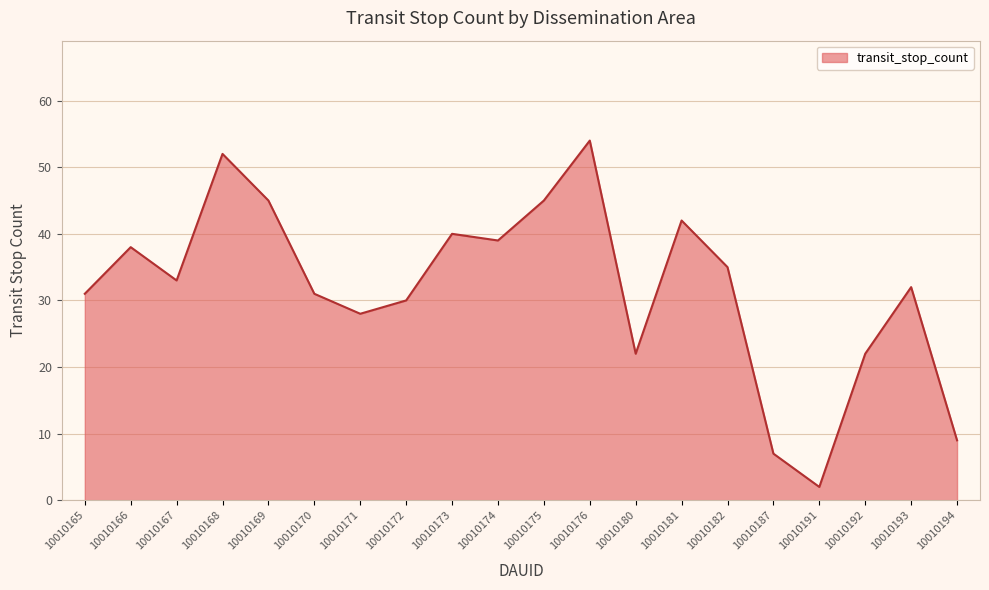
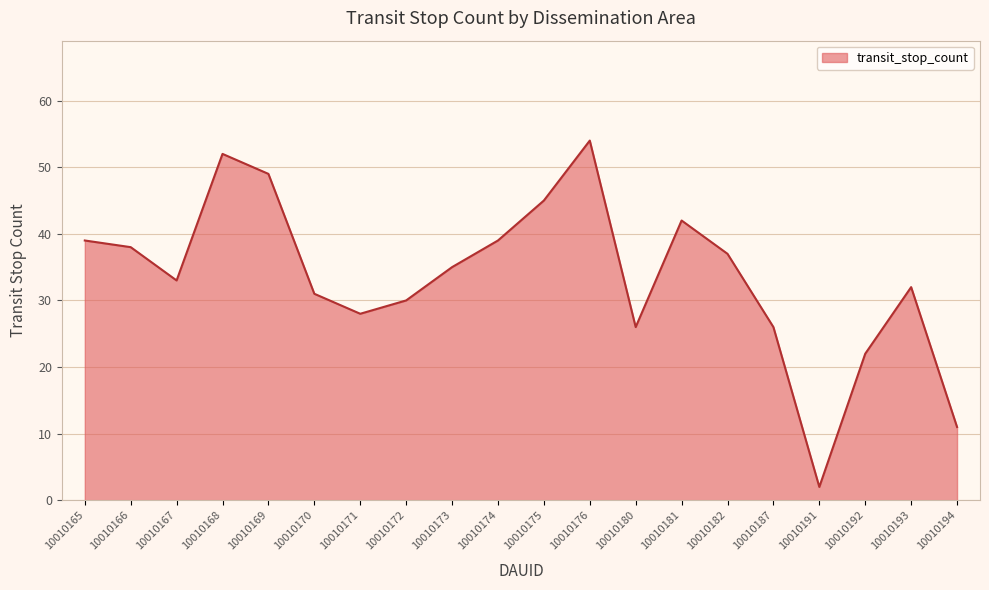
10010165: 31 -> 39
10010169: 45 -> 49
10010173: 40 -> 35
10010180: 22 -> 26
10010182: 35 -> 37
10010187: 7 -> 26
10010194: 9 -> 11
